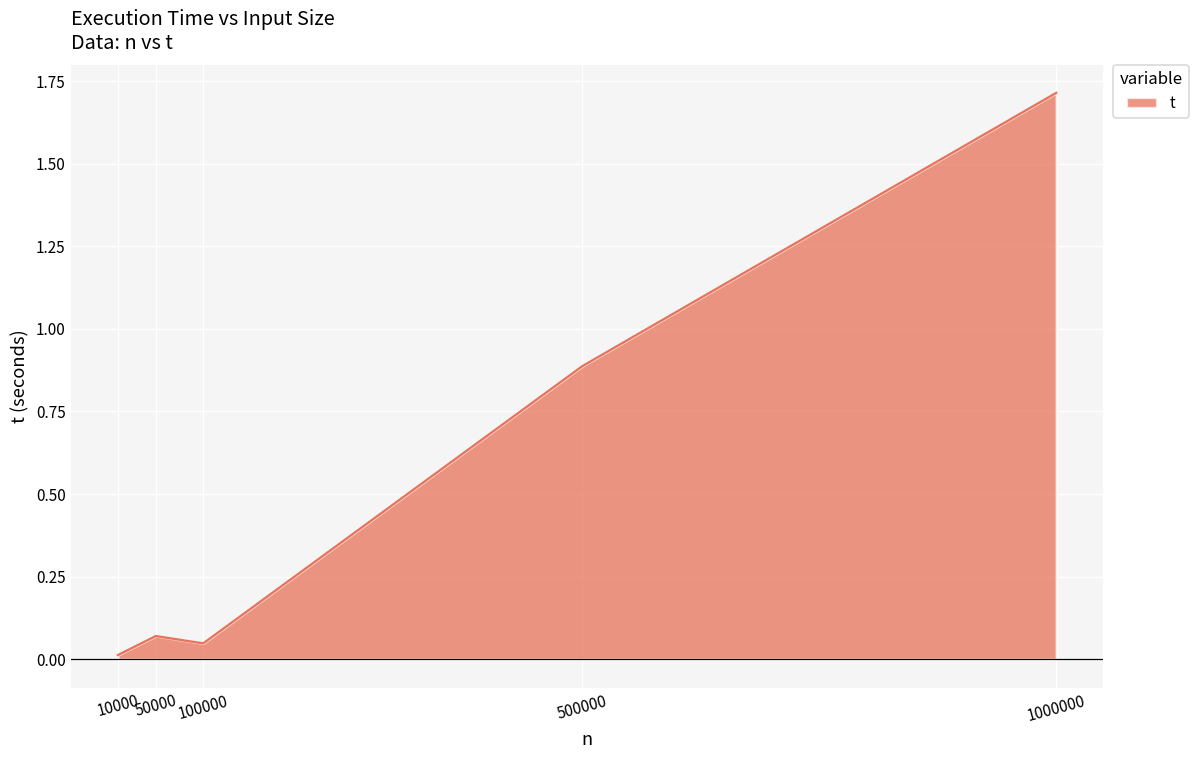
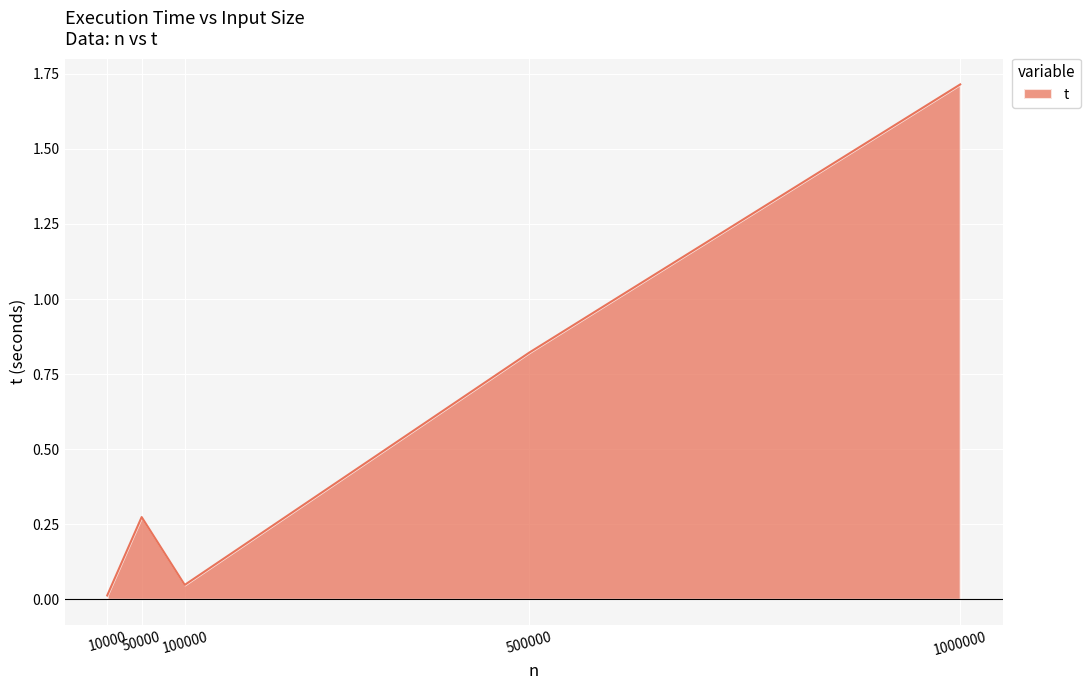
50000: 0.07 -> 0.27
500000: 0.89 -> 0.82
